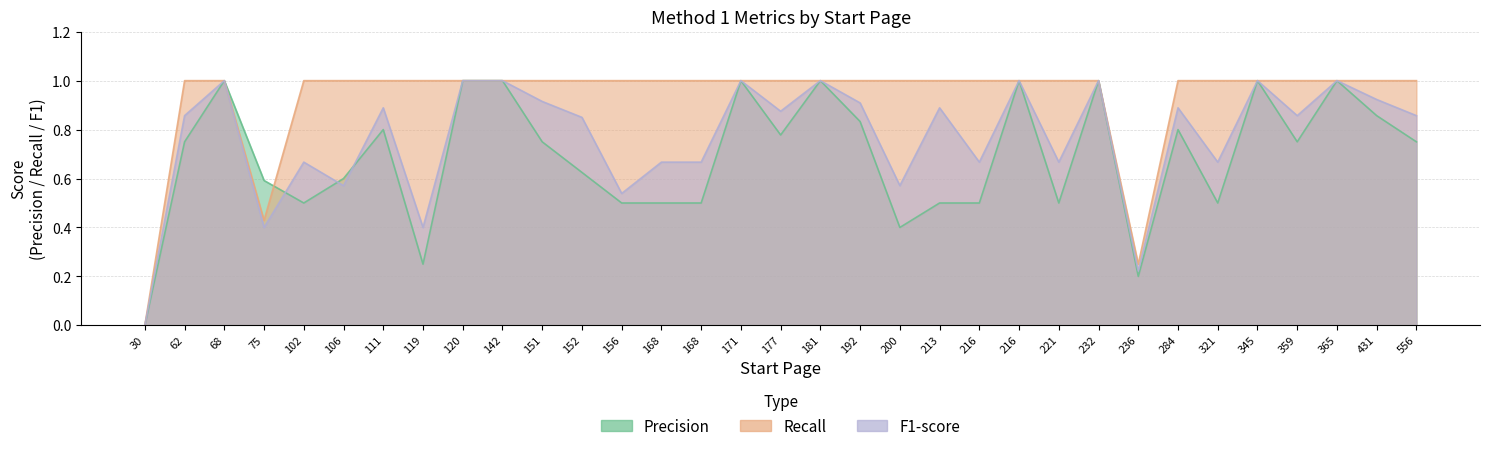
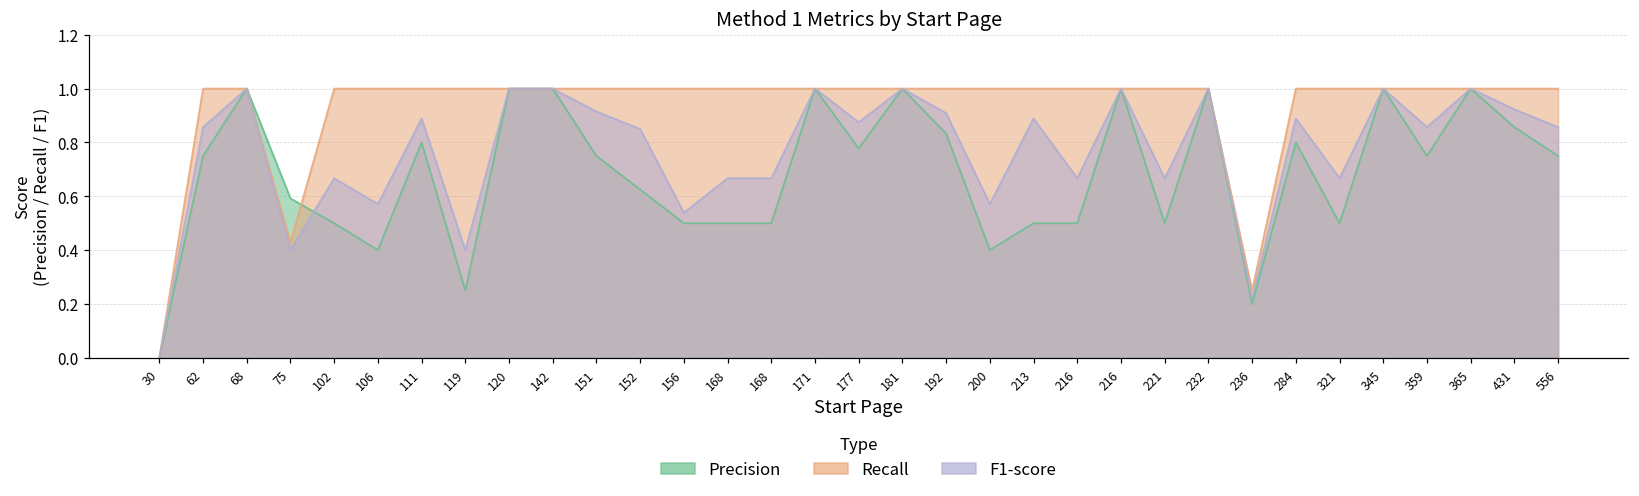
Precision, 106: 0.6 -> 0.4
